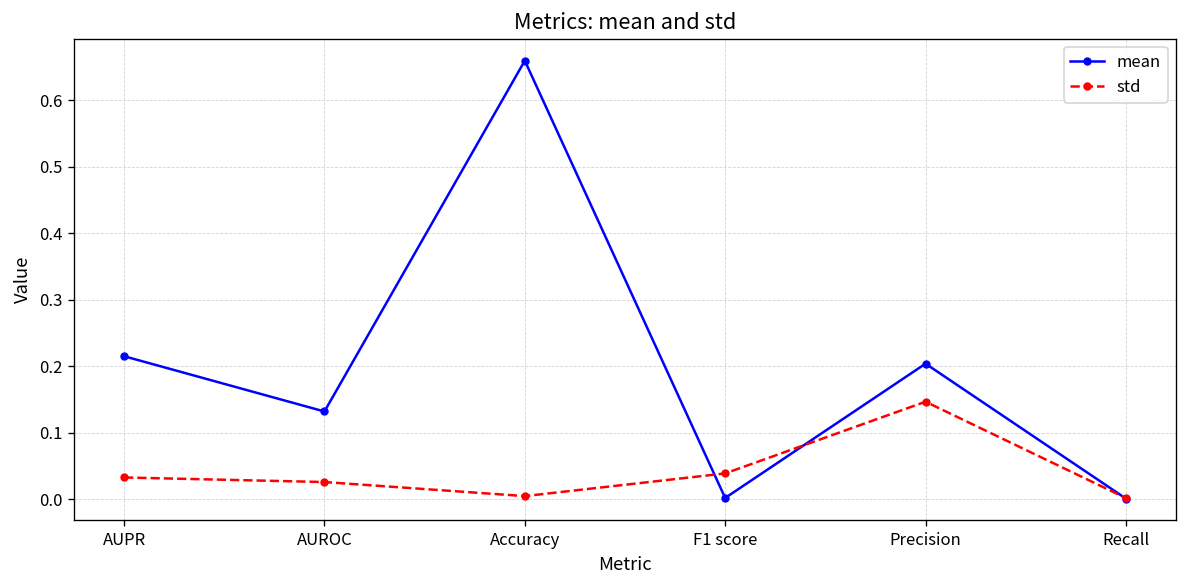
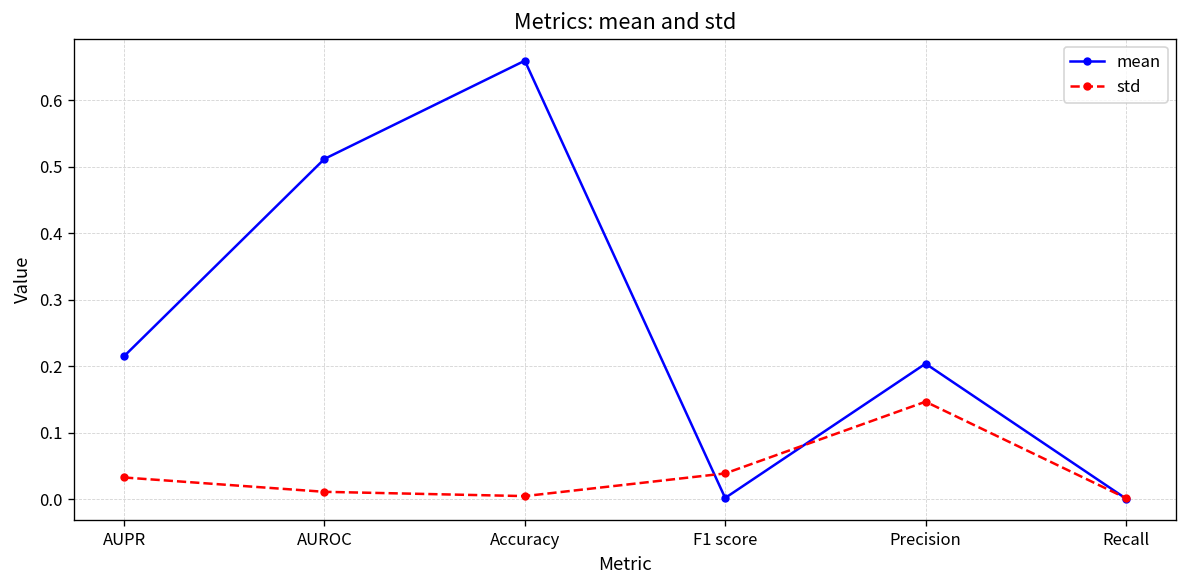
mean, AUROC: 0.13 -> 0.51
std, AUROC: 0.03 -> 0.01
